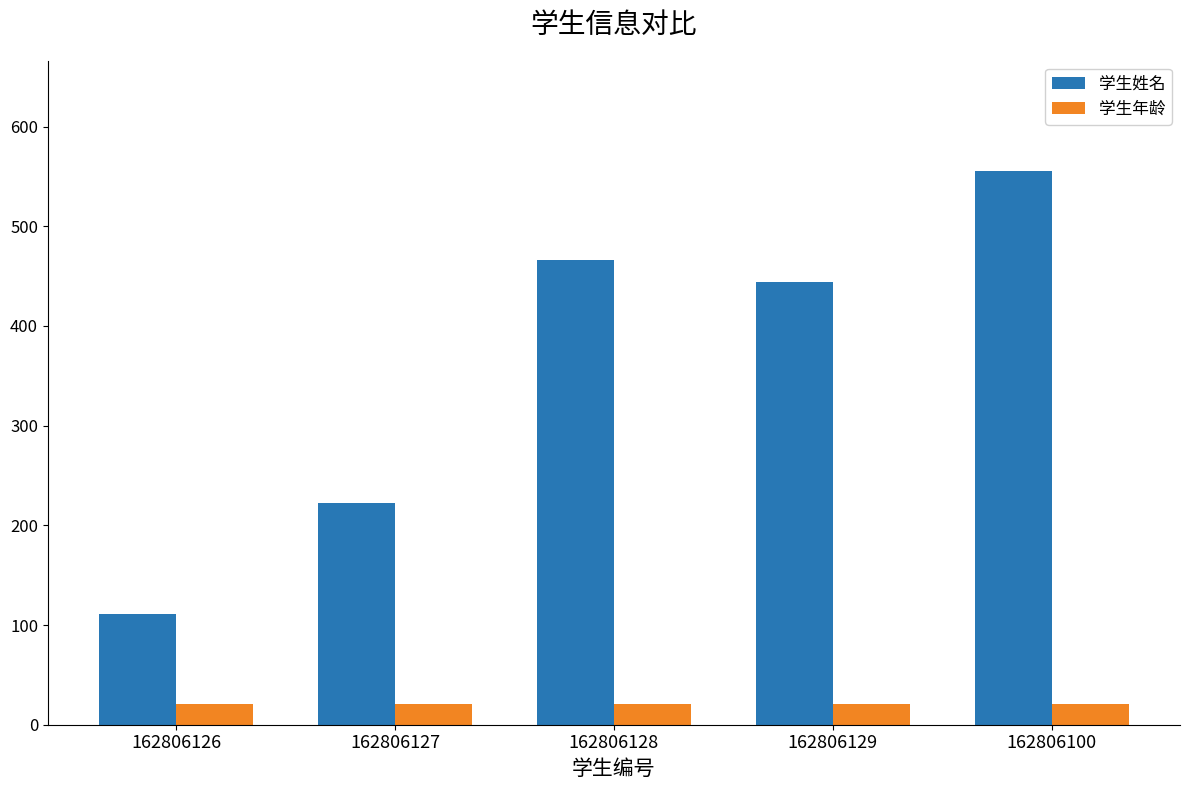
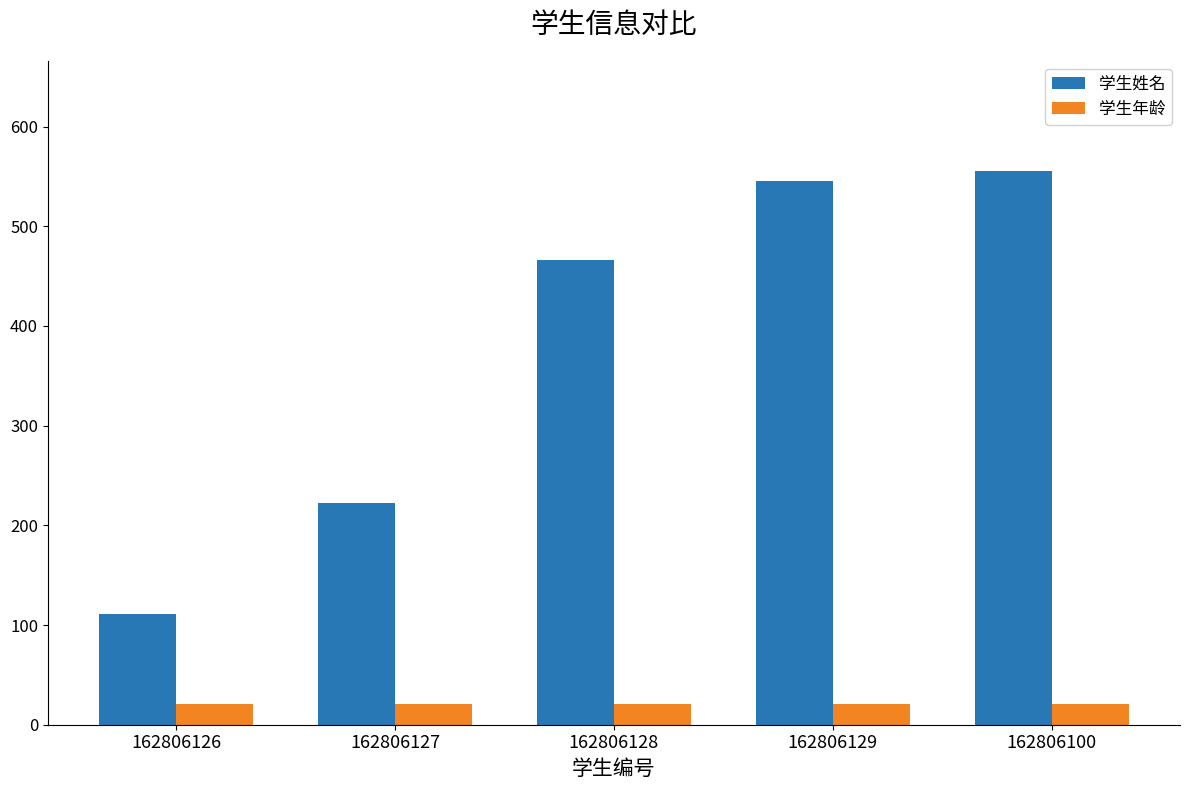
学生姓名, 162806129: 440 -> 550
